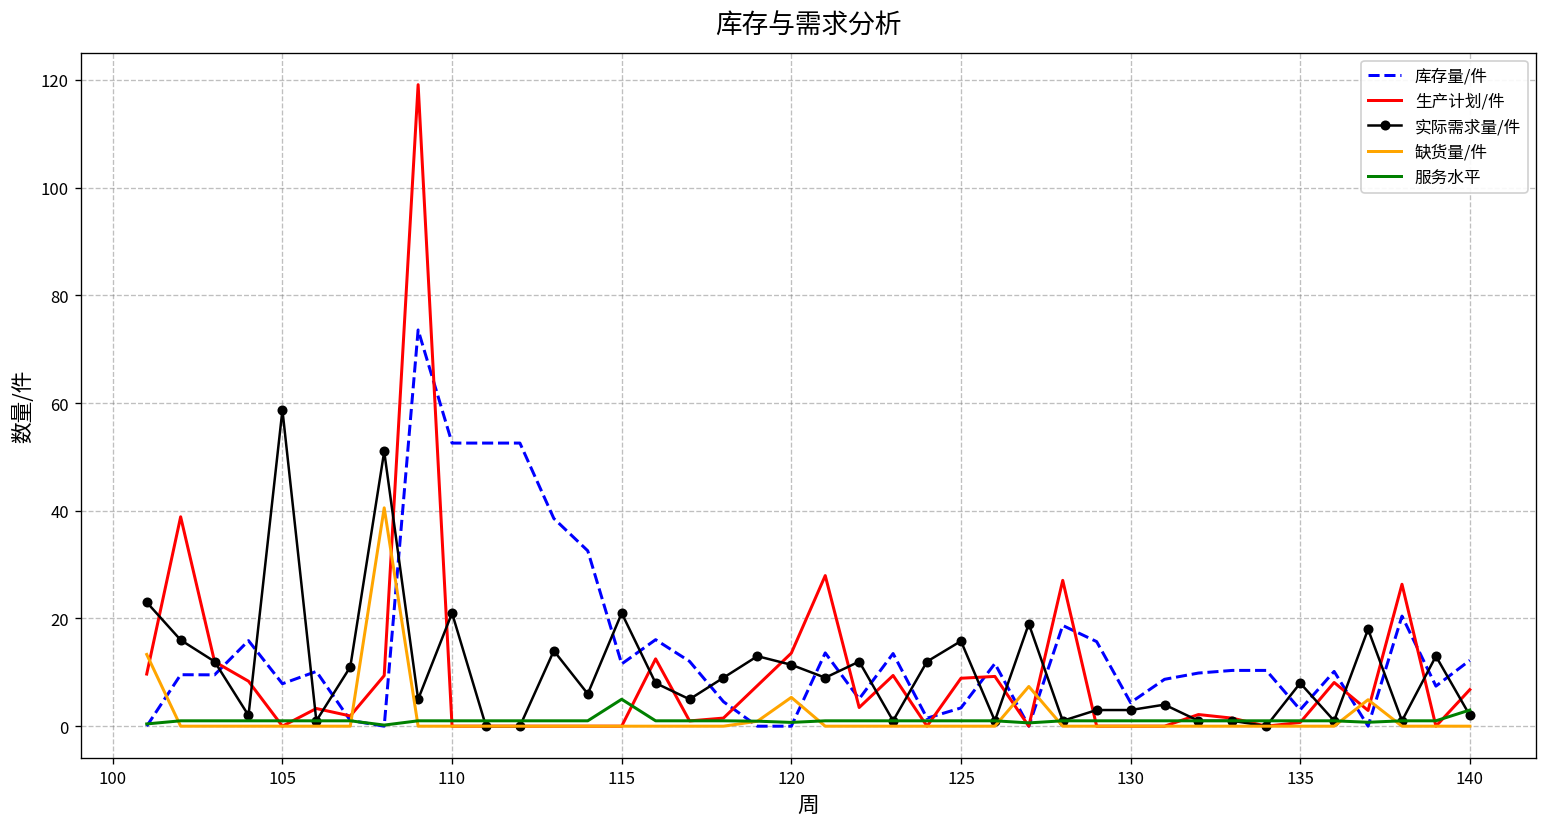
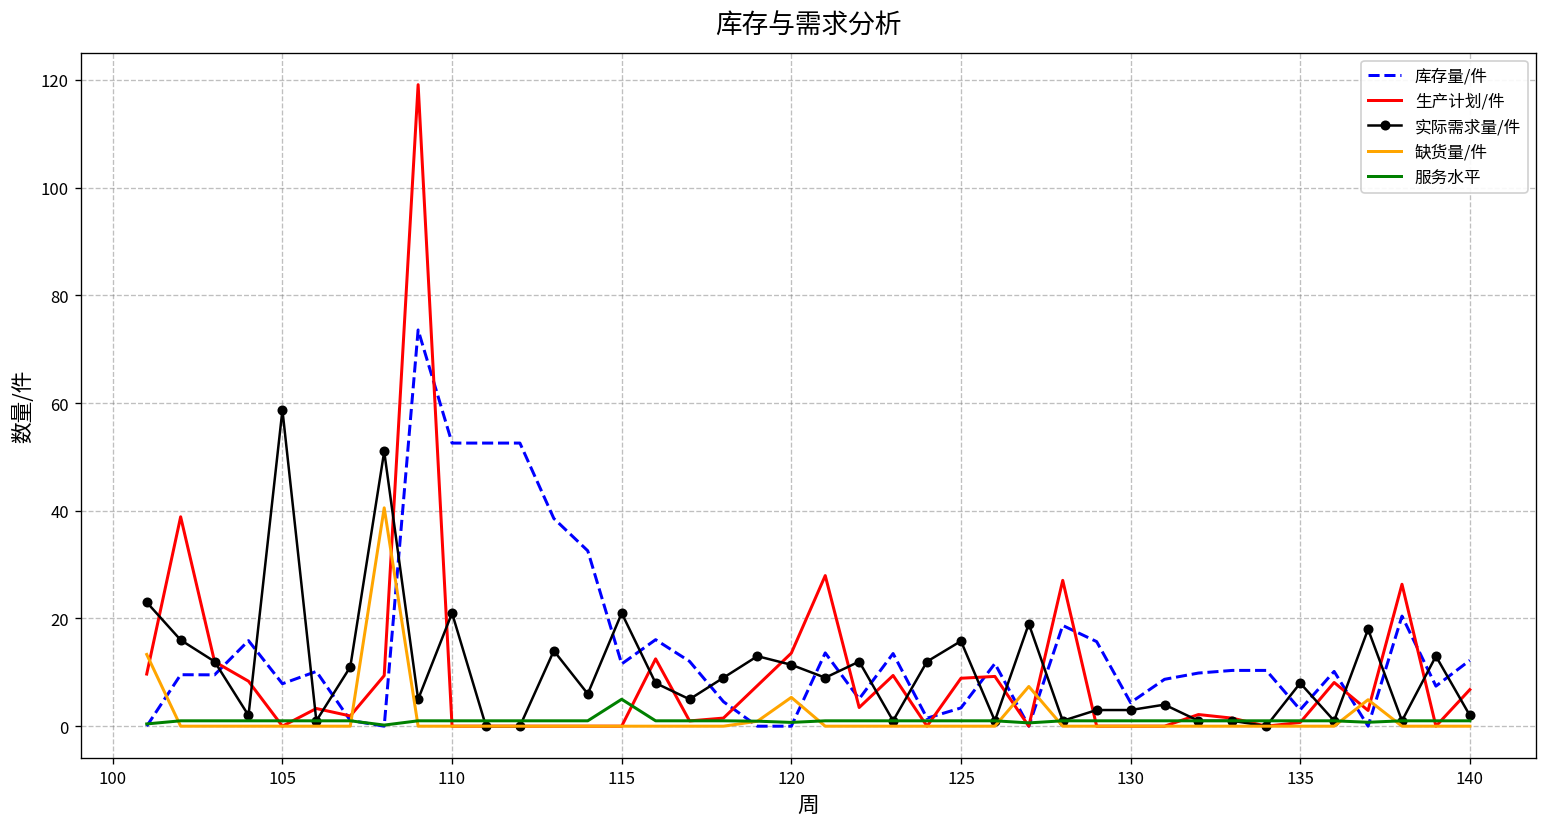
服务水平, 140: 3 -> 1
